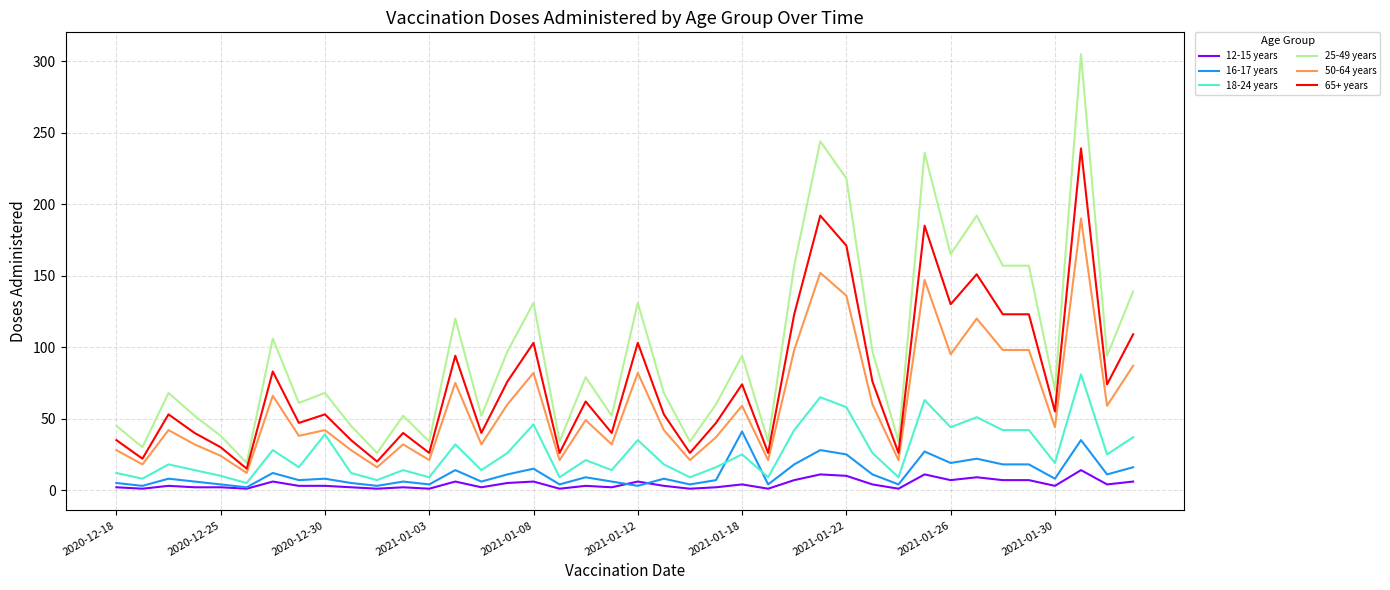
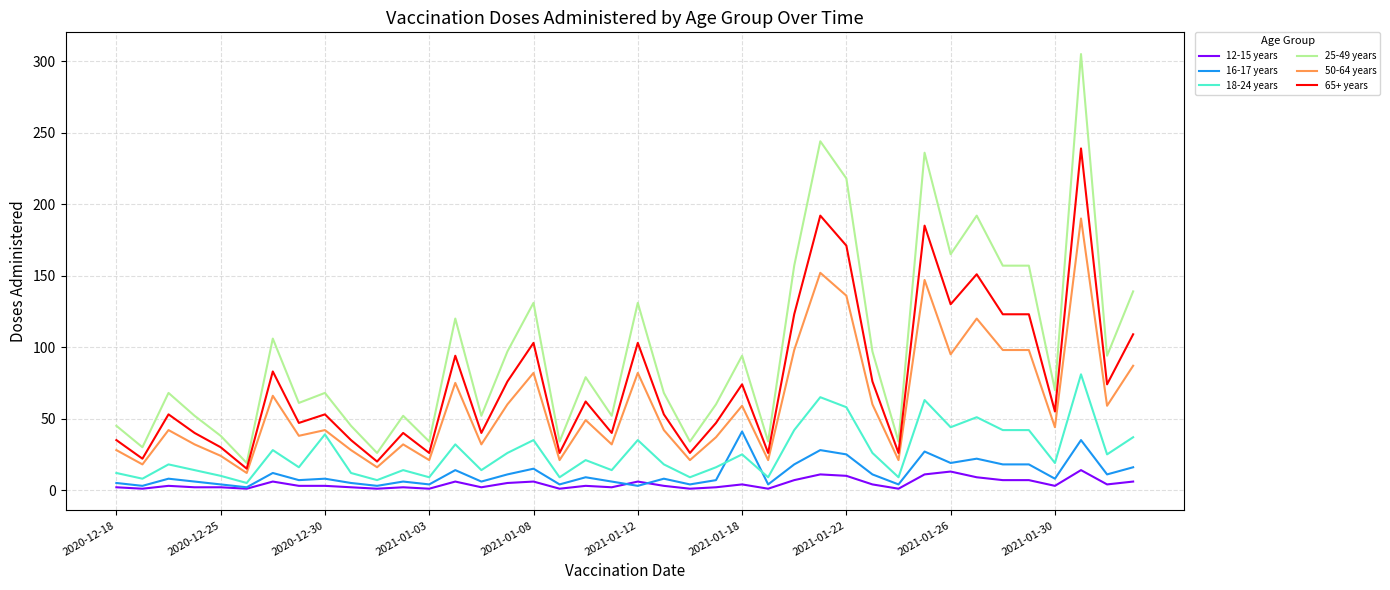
18-24 years, 2021-01-08: 46 -> 35
12-15 years, 2021-01-26: 7 -> 13
